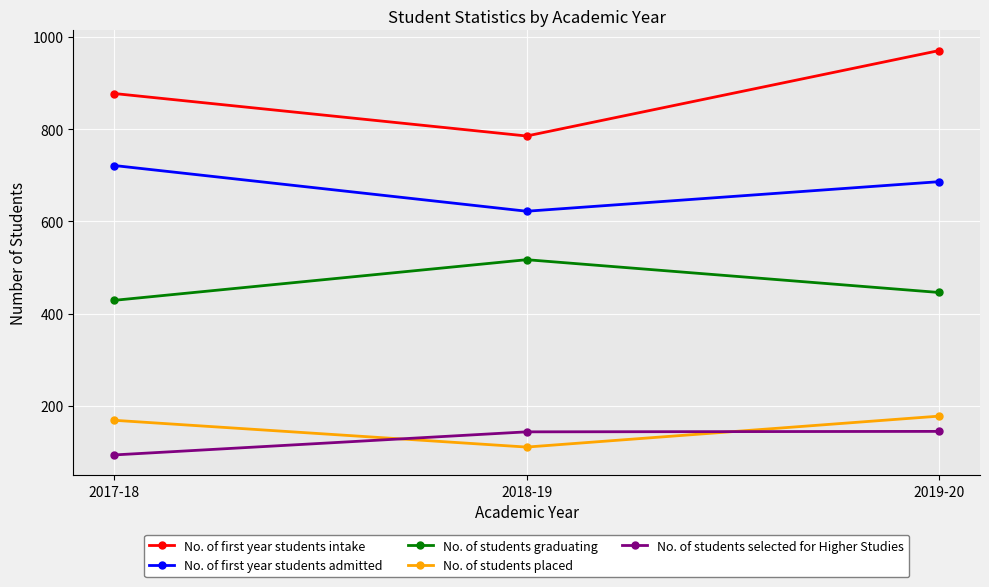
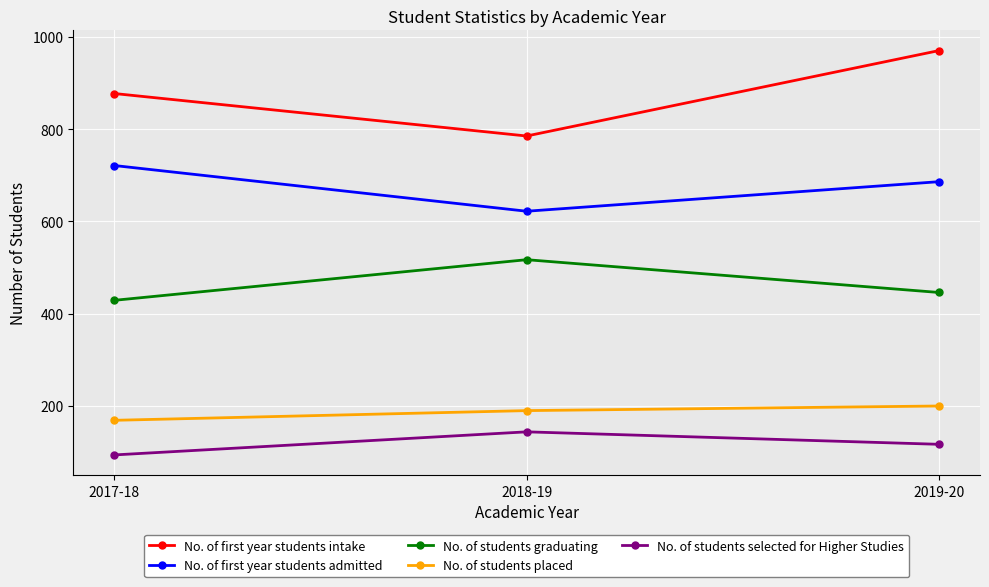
No. of students placed, 2018-19: 110 -> 190
No. of students placed, 2019-20: 180 -> 200
No. of students selected for Higher Studies, 2019-20: 150 -> 120
